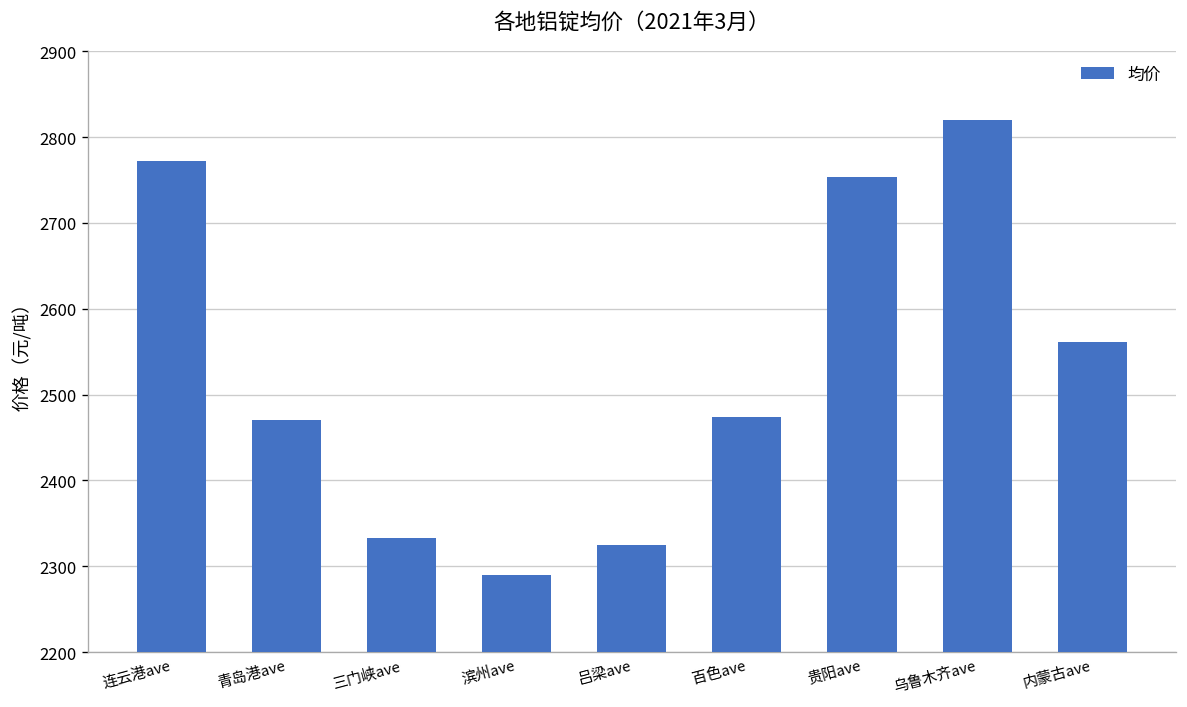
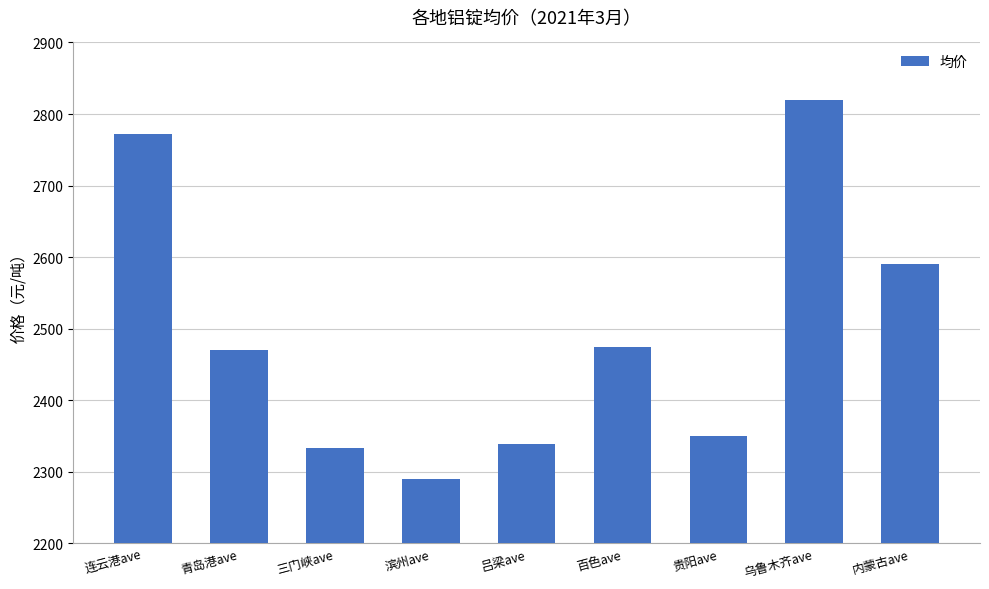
吕梁ave: 2330 -> 2340
贵阳ave: 2750 -> 2350
内蒙古ave: 2560 -> 2590
